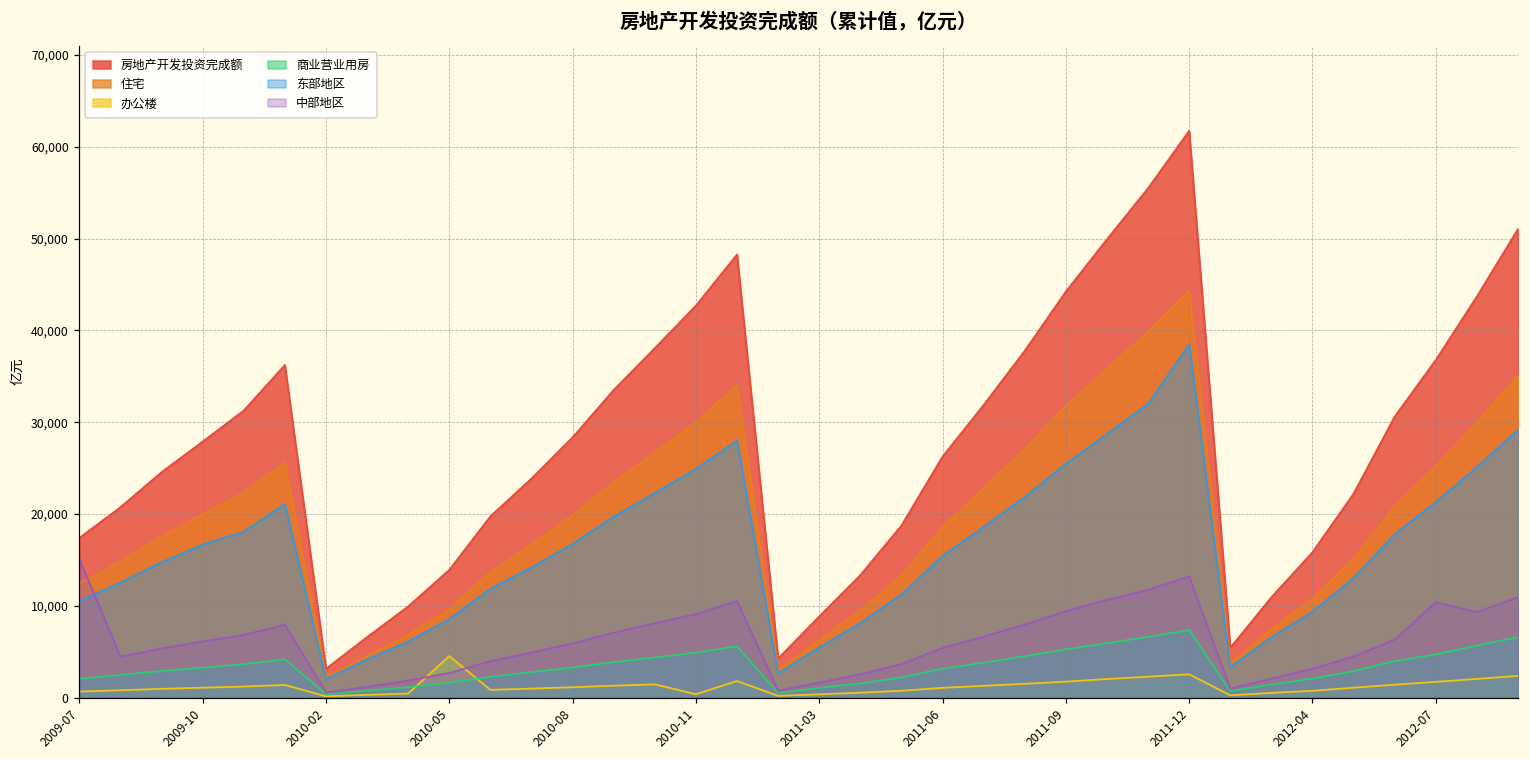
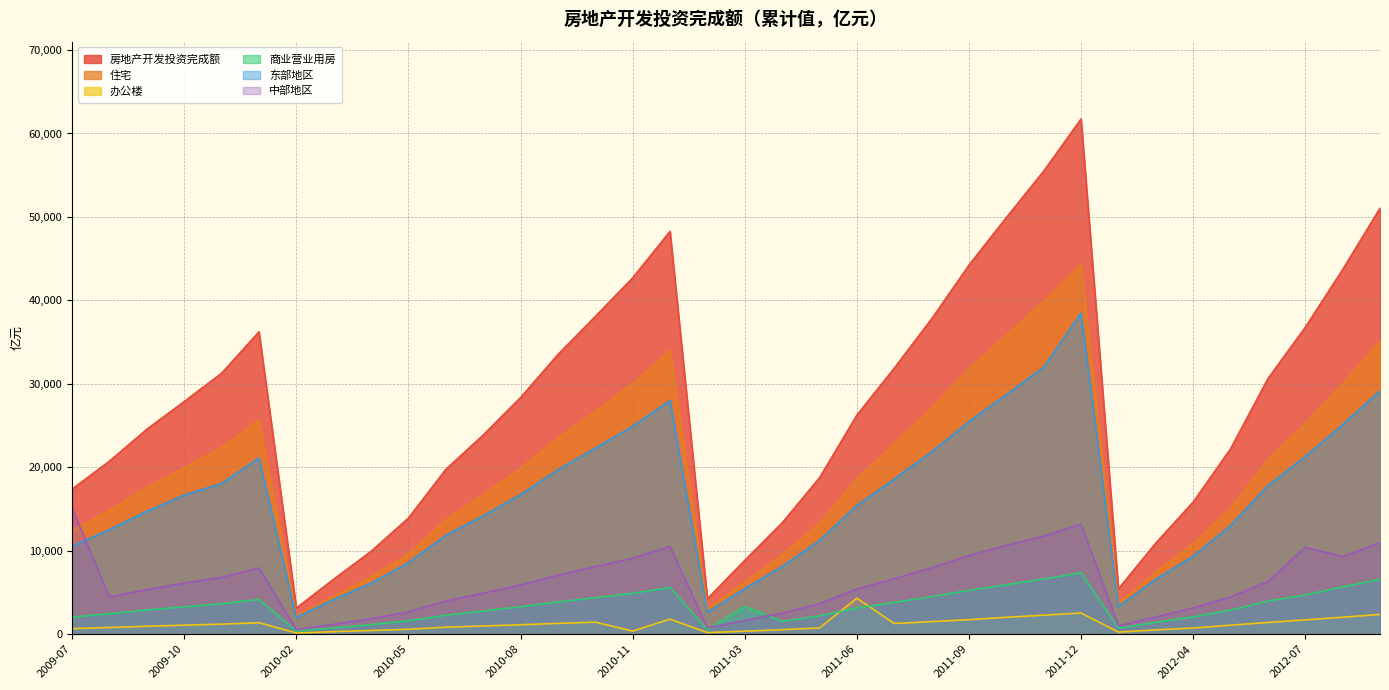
办公楼, 2010-05: 5,000 -> 1,000
商业营业用房, 2011-03: 1,000 -> 3,000
办公楼, 2011-06: 1,000 -> 4,000
